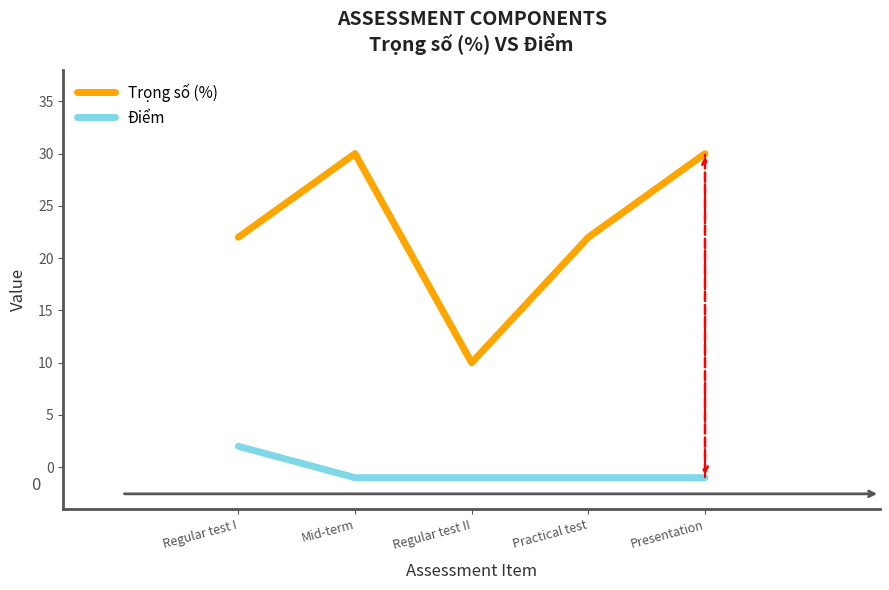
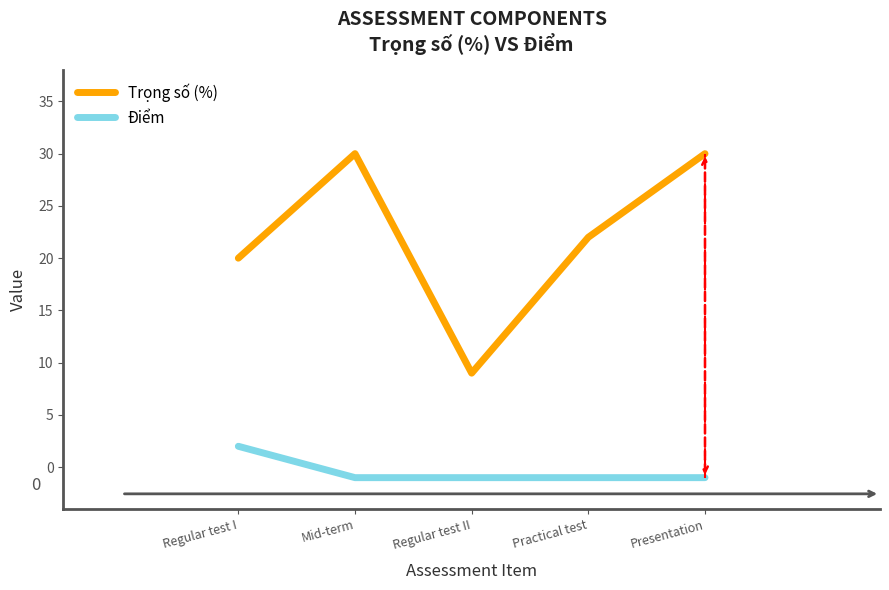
Trọng số (%), Regular test I: 22 -> 20
Trọng số (%), Regular test II: 10 -> 9
